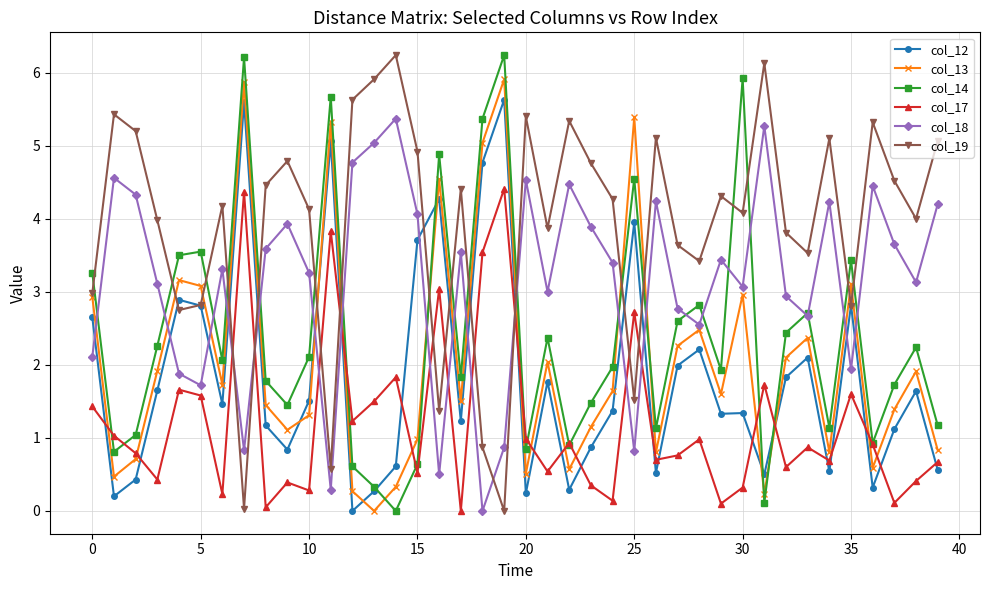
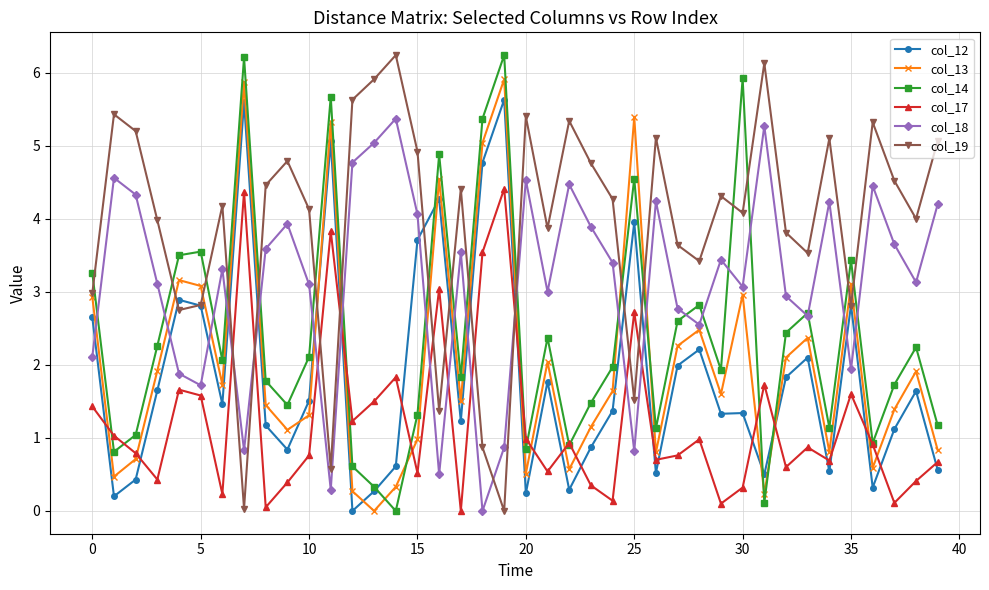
col_17, 10: 0.3 -> 0.8
col_18, 10: 3.3 -> 3.1
col_14, 15: 0.6 -> 1.3
